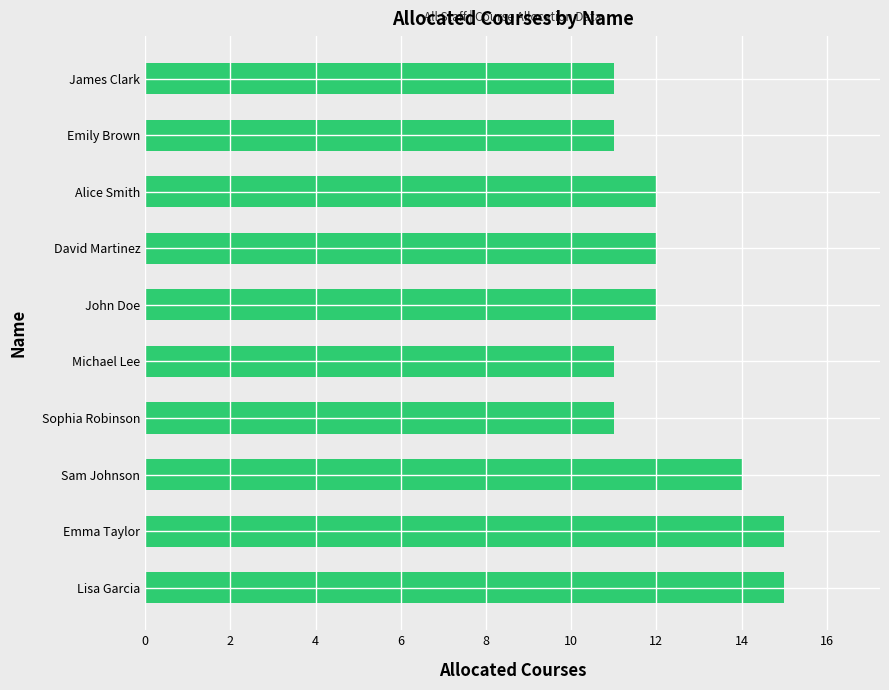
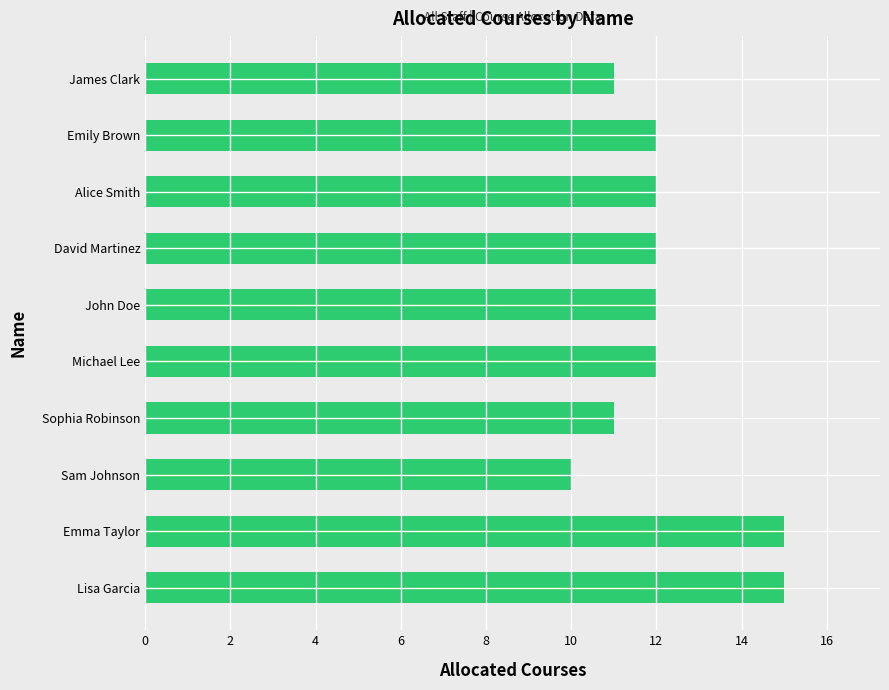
Emily Brown: 11 -> 12
Michael Lee: 11 -> 12
Sam Johnson: 14 -> 10
